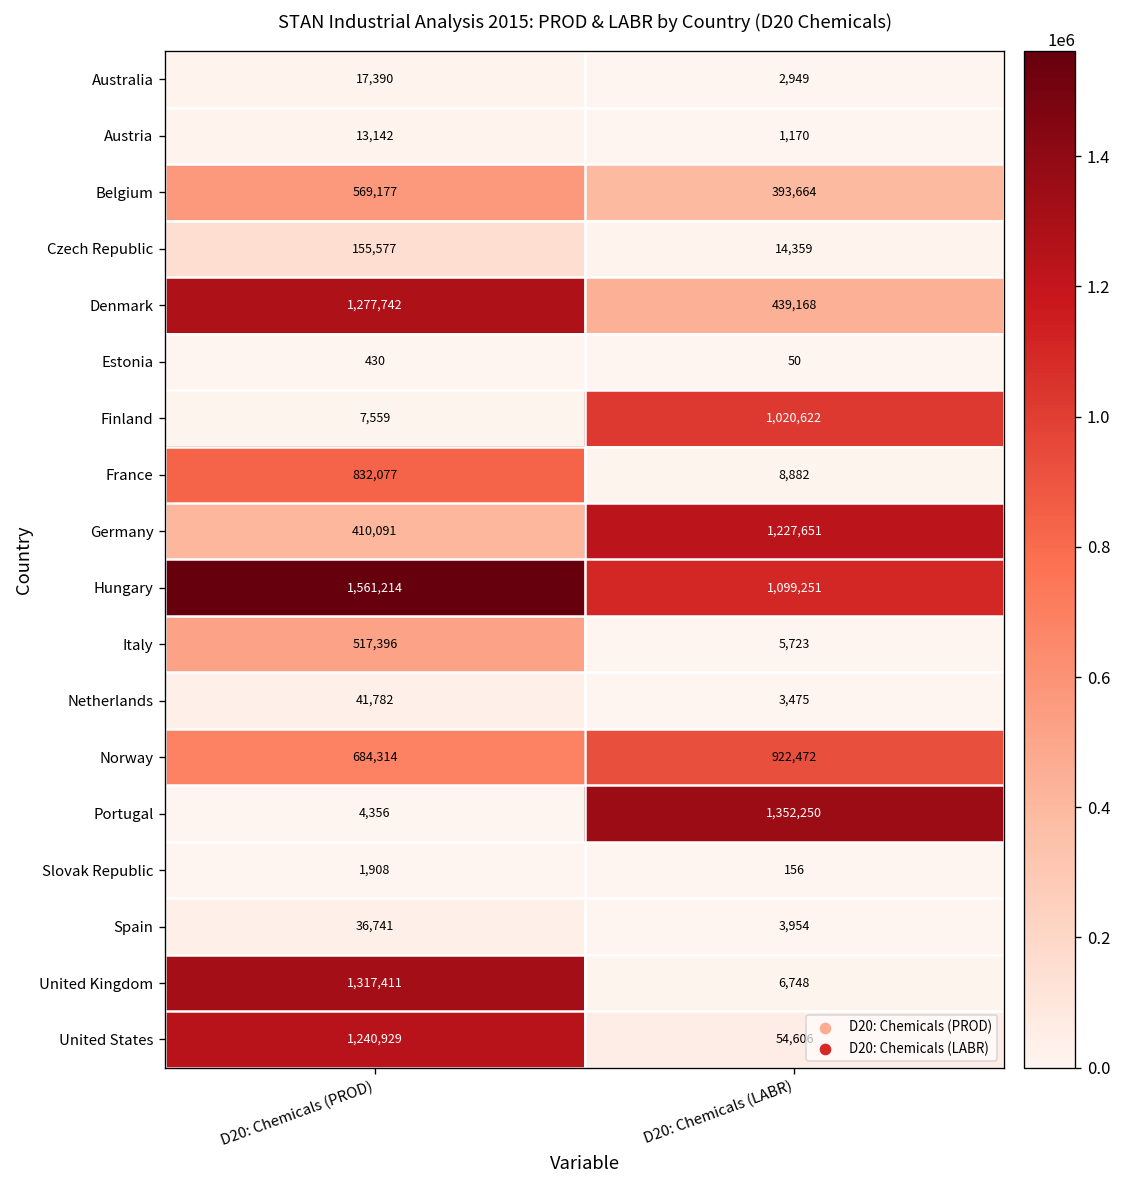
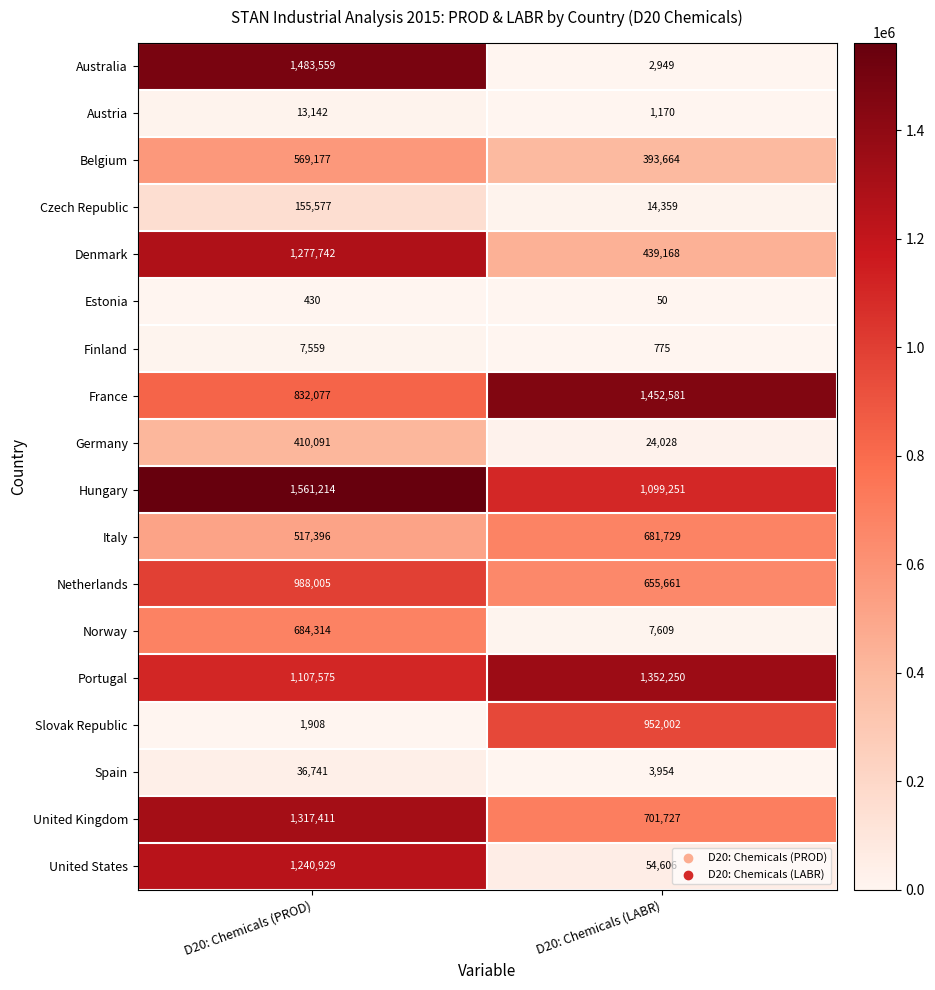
Australia, D20: Chemicals (PROD): 17,390 -> 1,483,559
Finland, D20: Chemicals (LABR): 1,020,622 -> 775
France, D20: Chemicals (LABR): 8,882 -> 1,452,581
Germany, D20: Chemicals (LABR): 1,227,651 -> 24,028
Italy, D20: Chemicals (LABR): 5,723 -> 681,729
Netherlands, D20: Chemicals (PROD): 41,782 -> 988,005
Netherlands, D20: Chemicals (LABR): 3,475 -> 655,661
Norway, D20: Chemicals (LABR): 922,472 -> 7,609
Portugal, D20: Chemicals (PROD): 4,356 -> 1,107,575
Slovak Republic, D20: Chemicals (LABR): 156 -> 952,002
United Kingdom, D20: Chemicals (LABR): 6,748 -> 701,727
